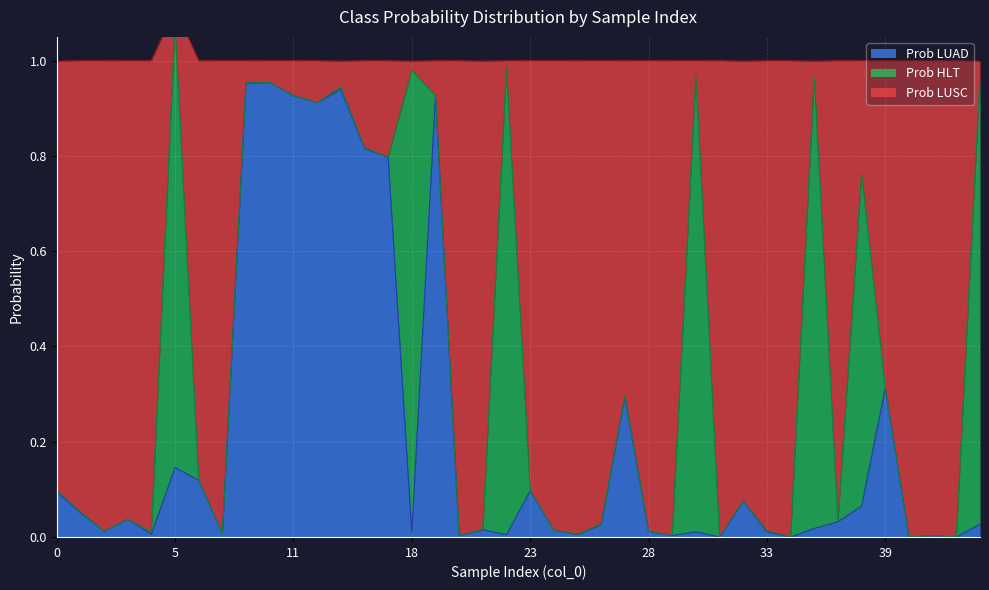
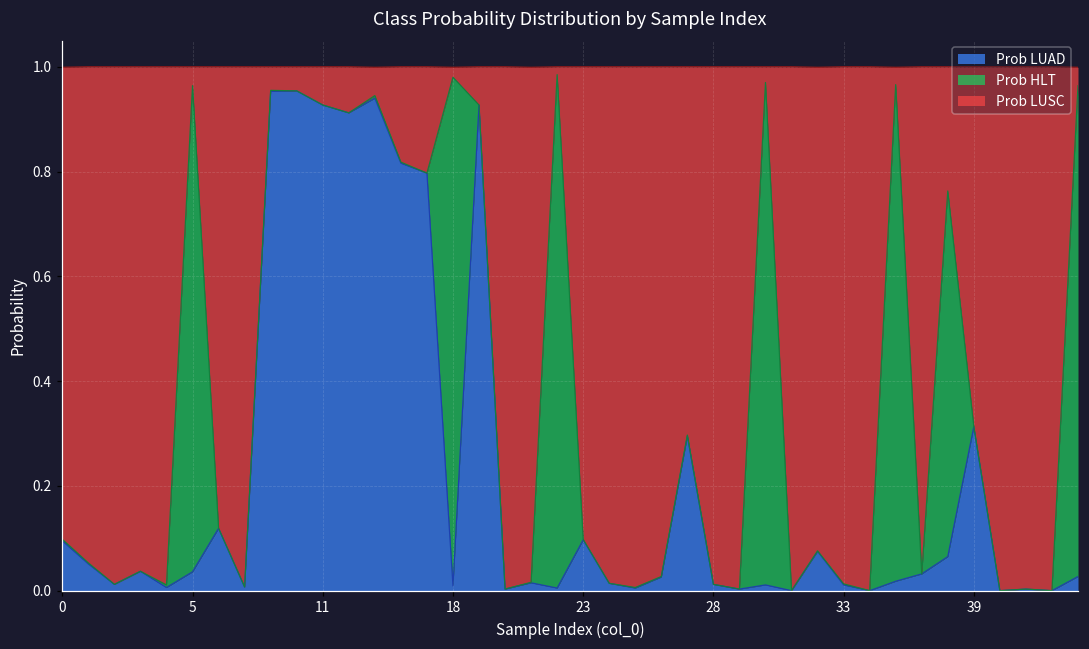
Prob LUAD, 5: 0.15 -> 0.04
